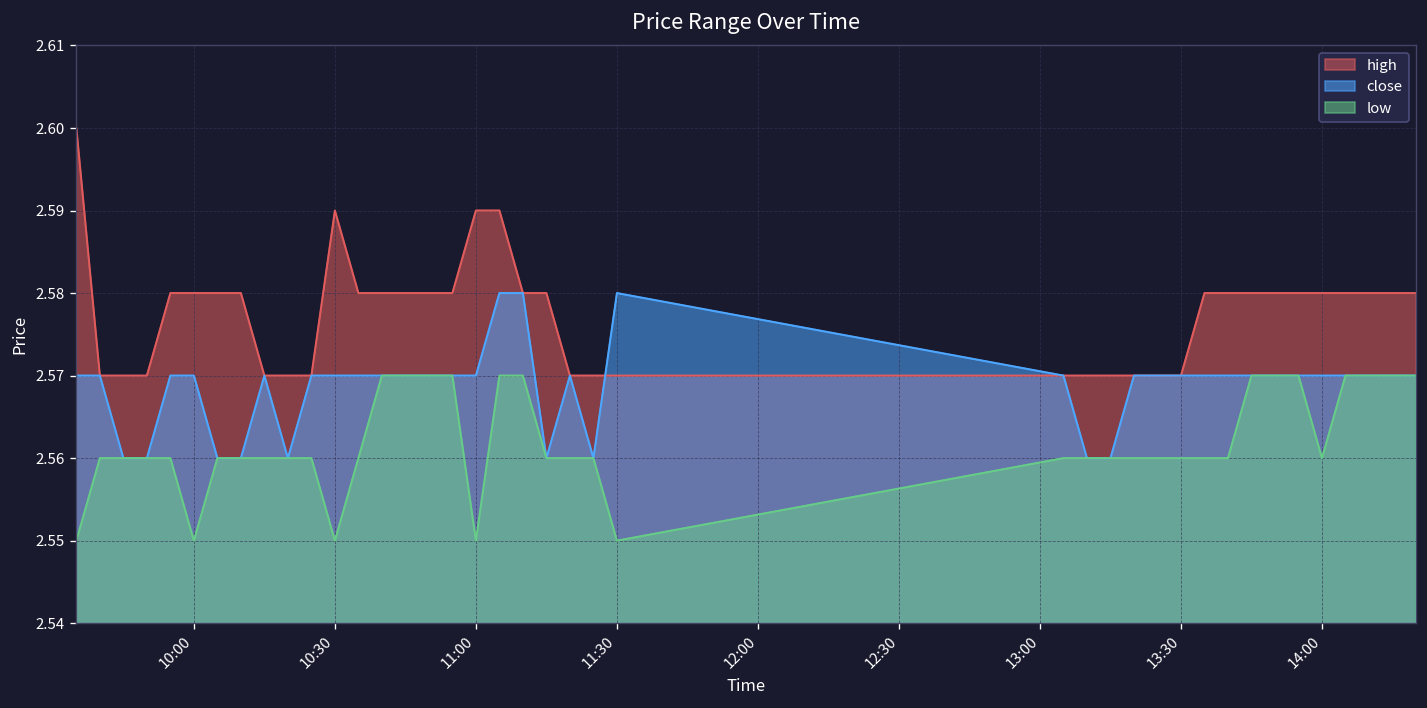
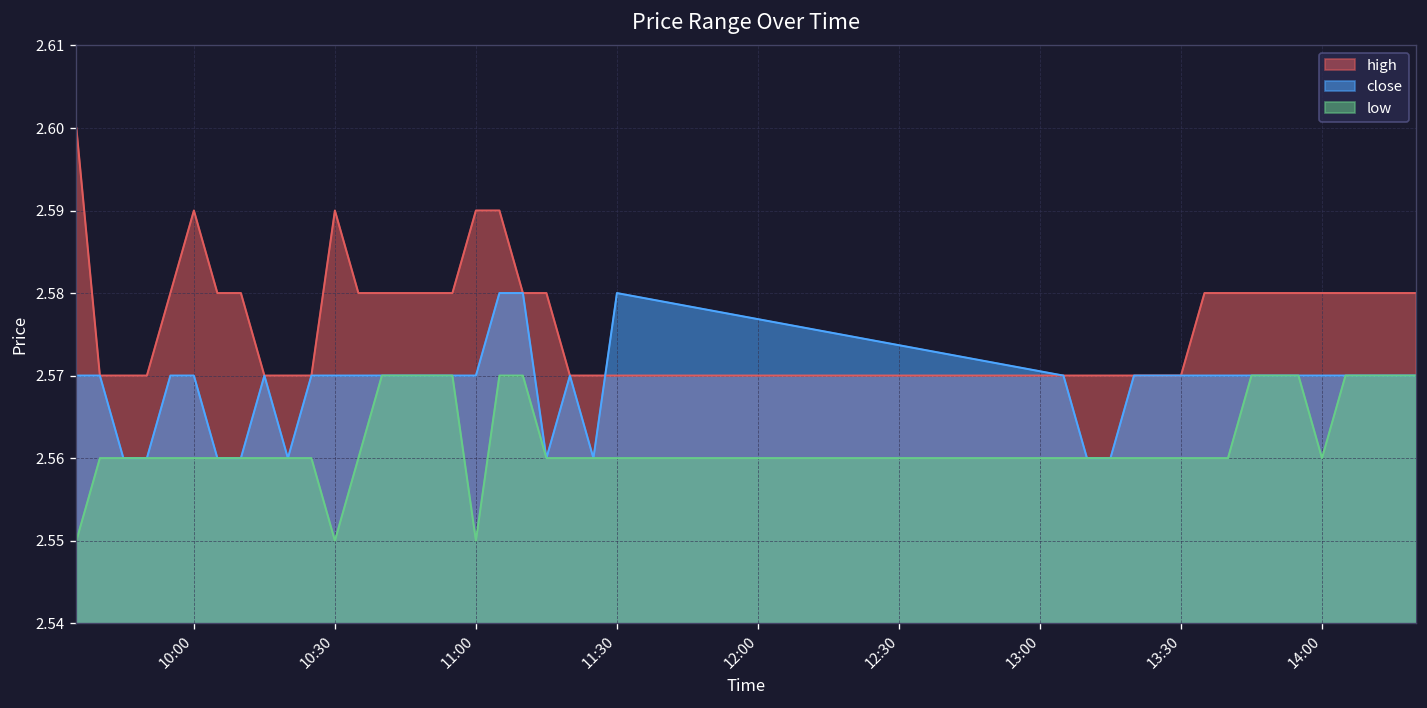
high, 10:00: 2.58 -> 2.59
low, 10:00: 2.55 -> 2.56
low, 11:30: 2.55 -> 2.56
